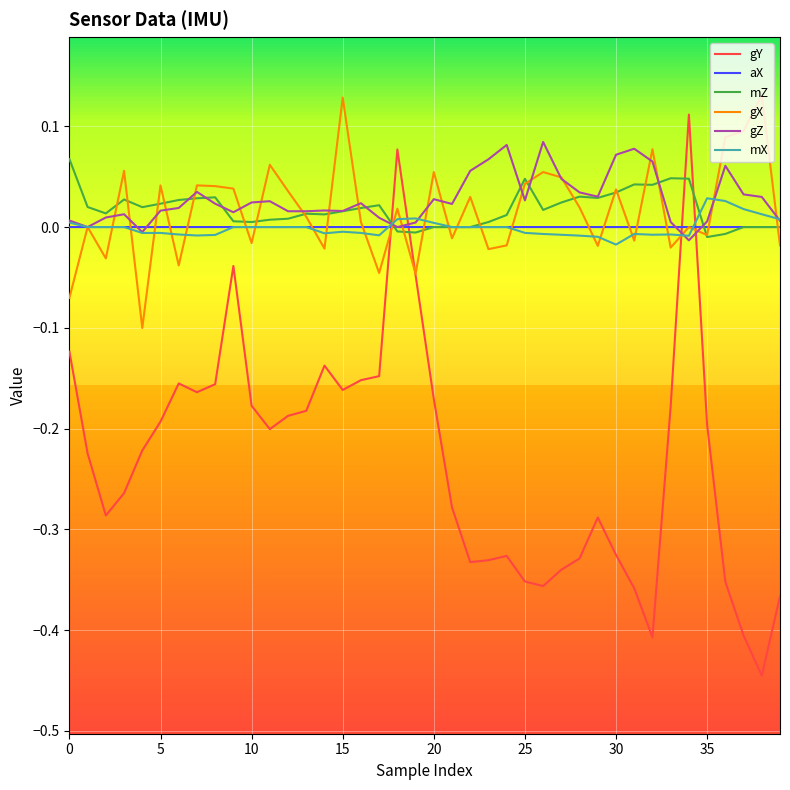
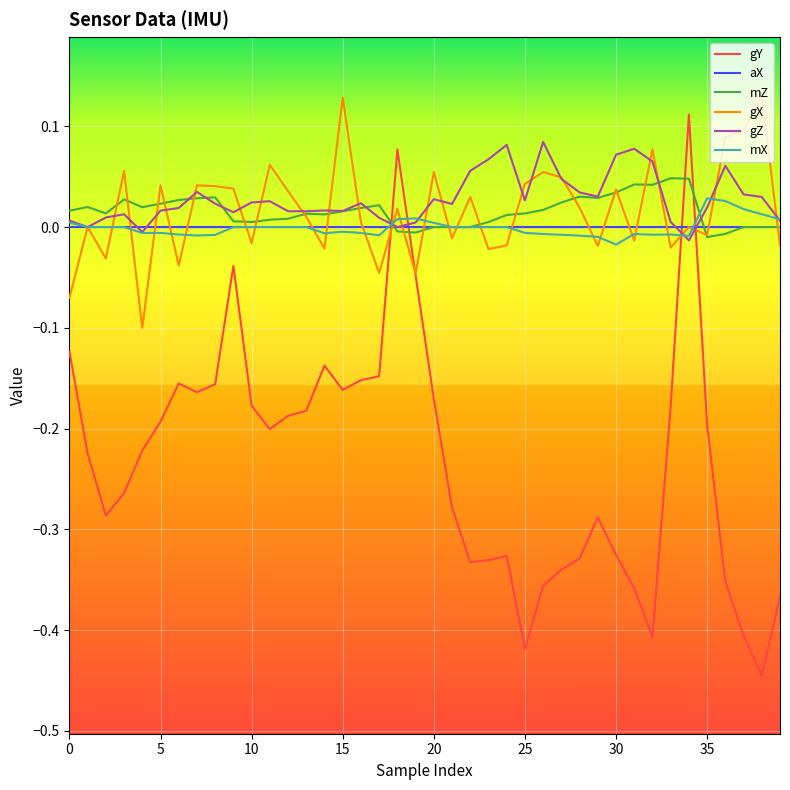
mZ, 0: 0.067 -> 0.016
gY, 25: -0.352 -> -0.419
mZ, 25: 0.048 -> 0.014
gZ, 35: 0.006 -> 0.019
